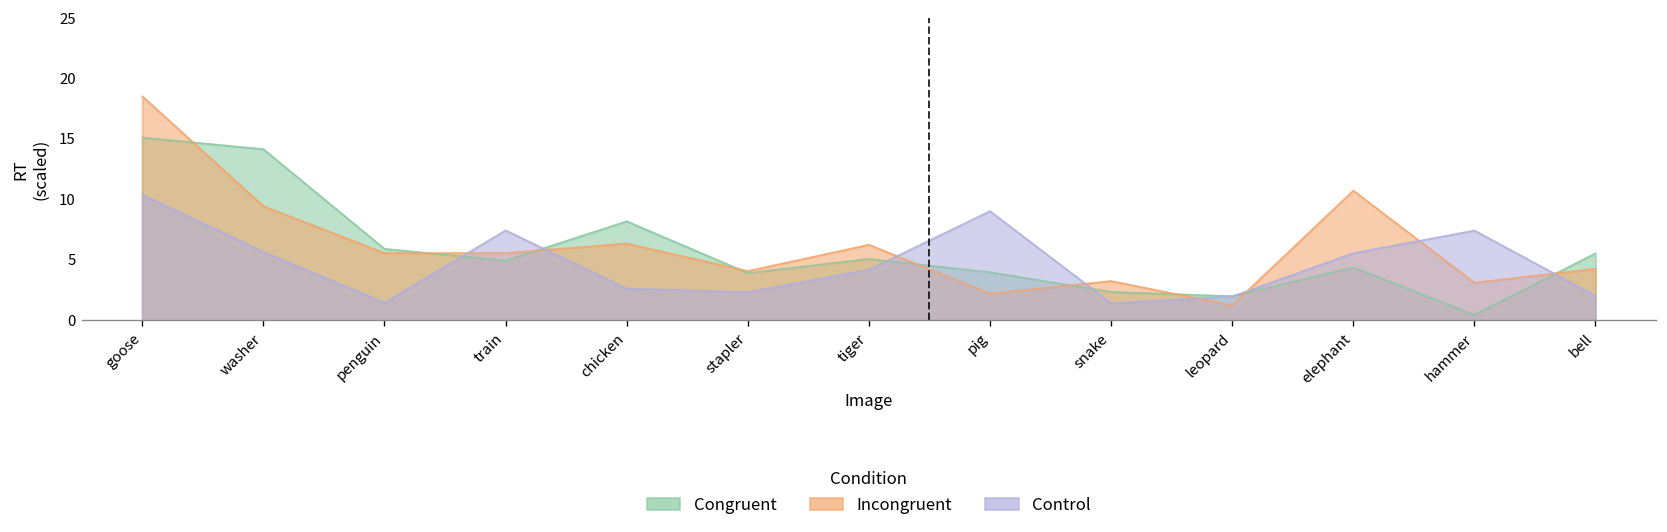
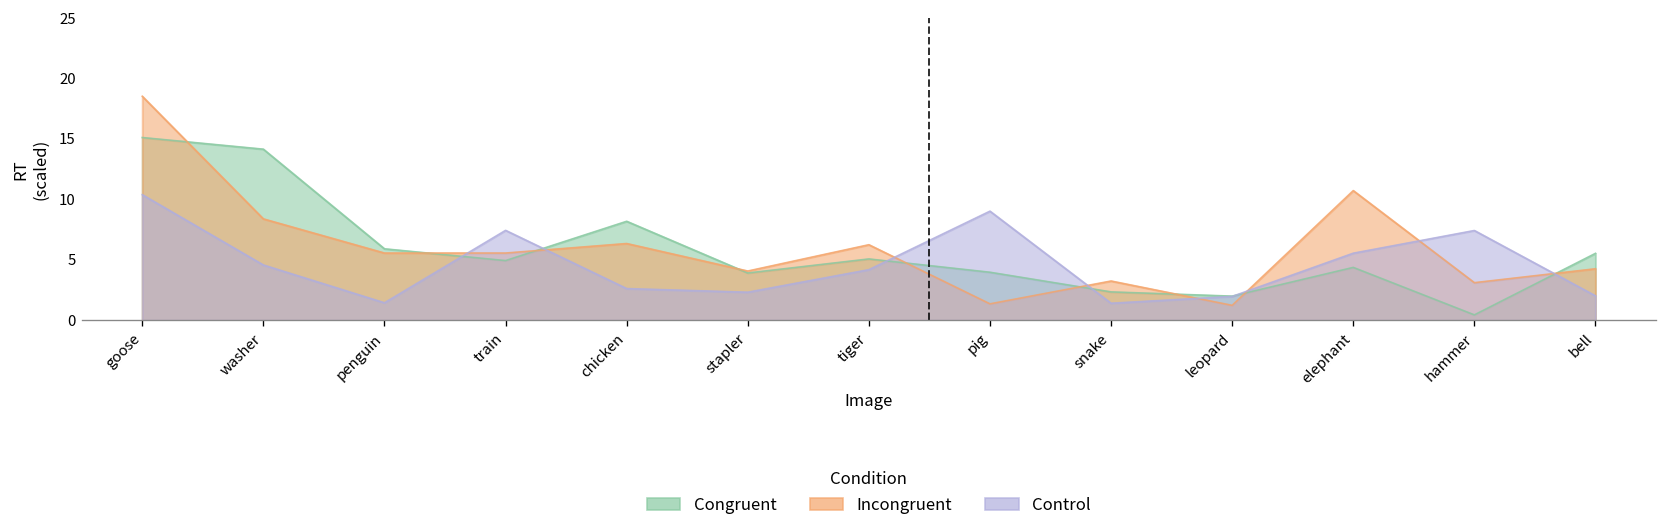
Incongruent, washer: 9.4 -> 8.4
Control, washer: 5.7 -> 4.6
Incongruent, pig: 2.2 -> 1.4
